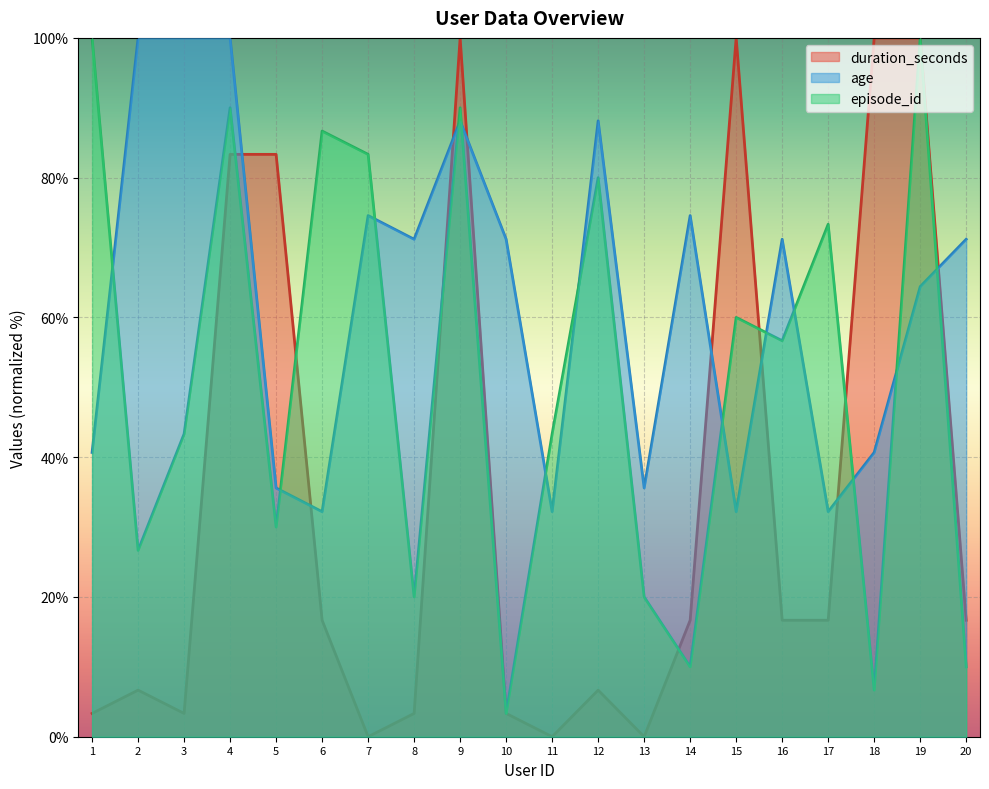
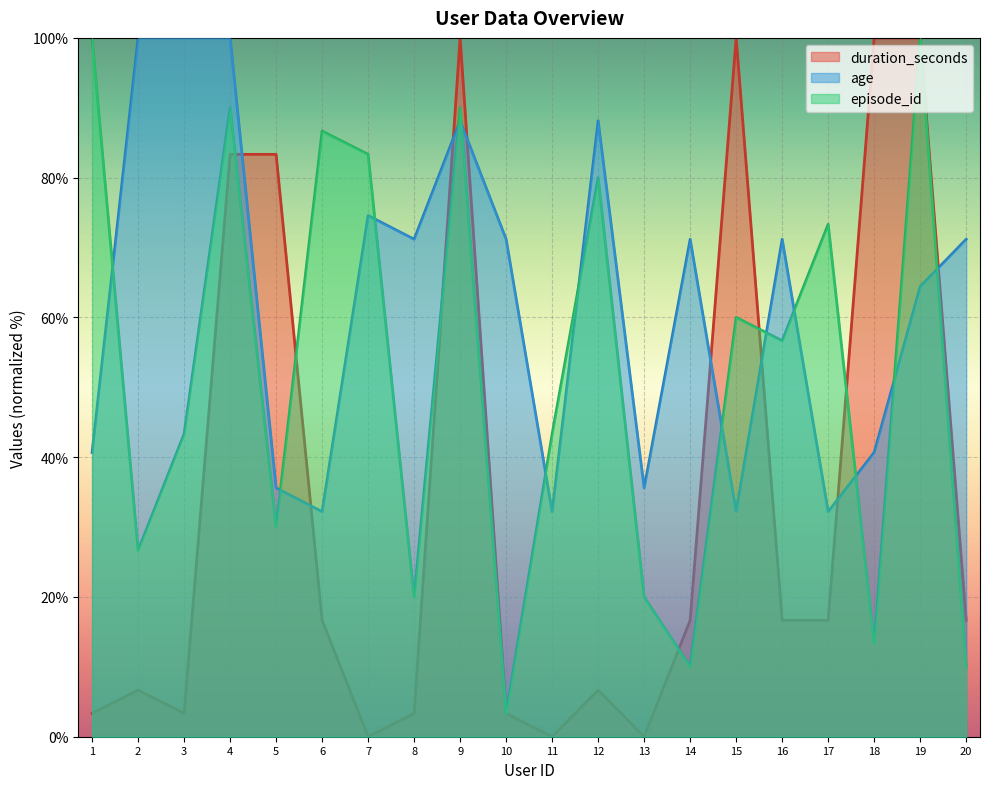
age, 14: 75% -> 71%
episode_id, 18: 7% -> 13%
